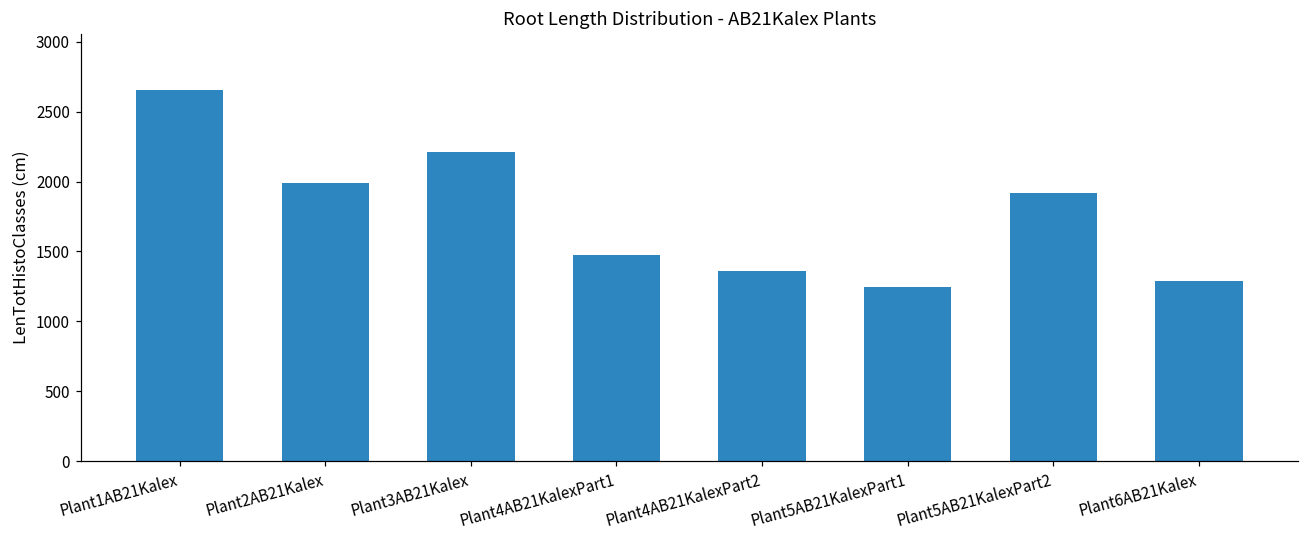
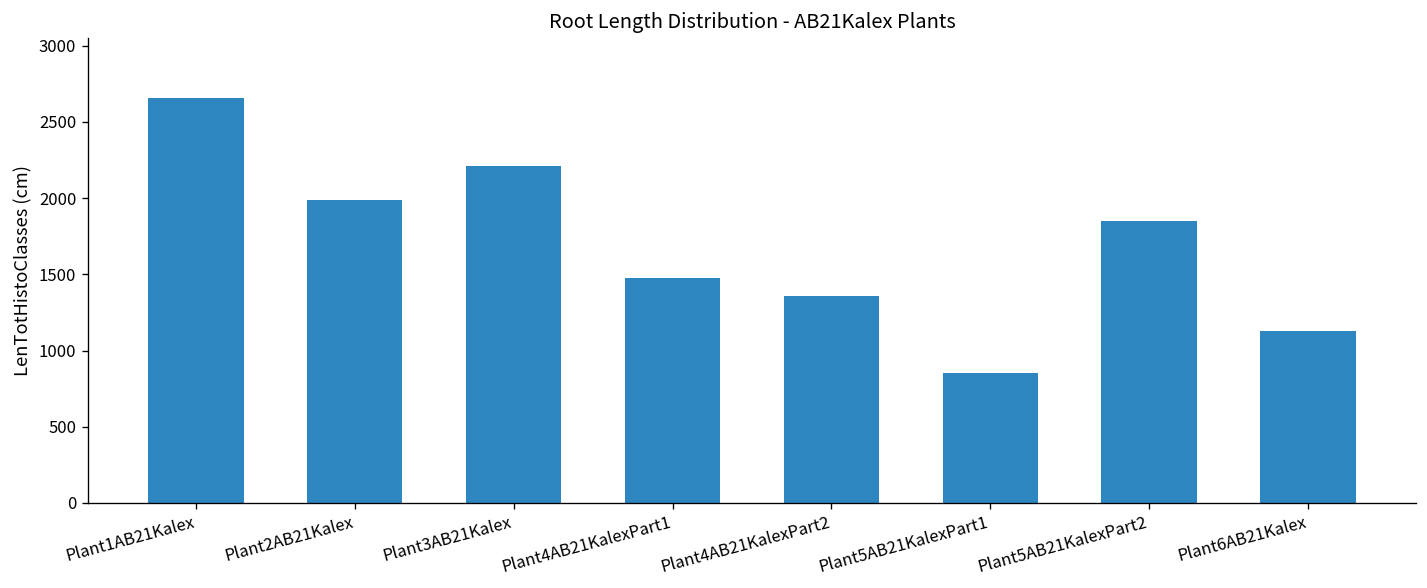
Plant5AB21KalexPart1: 1240 -> 850
Plant5AB21KalexPart2: 1920 -> 1850
Plant6AB21Kalex: 1290 -> 1130
